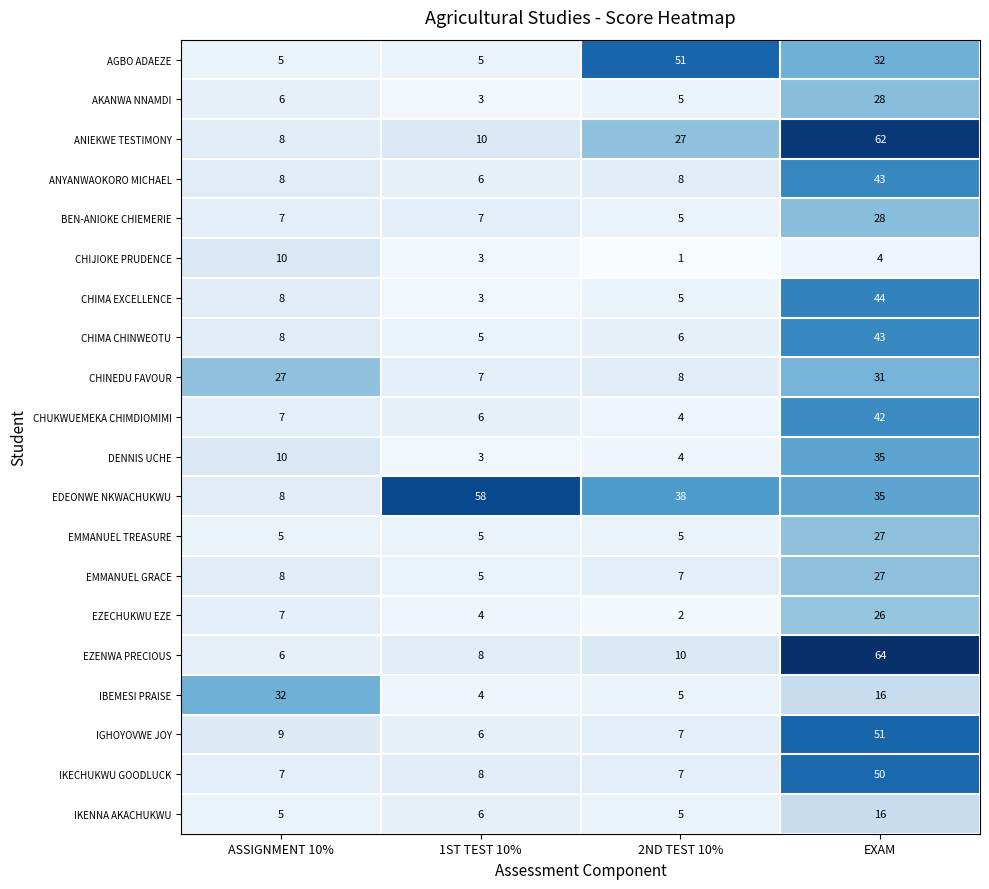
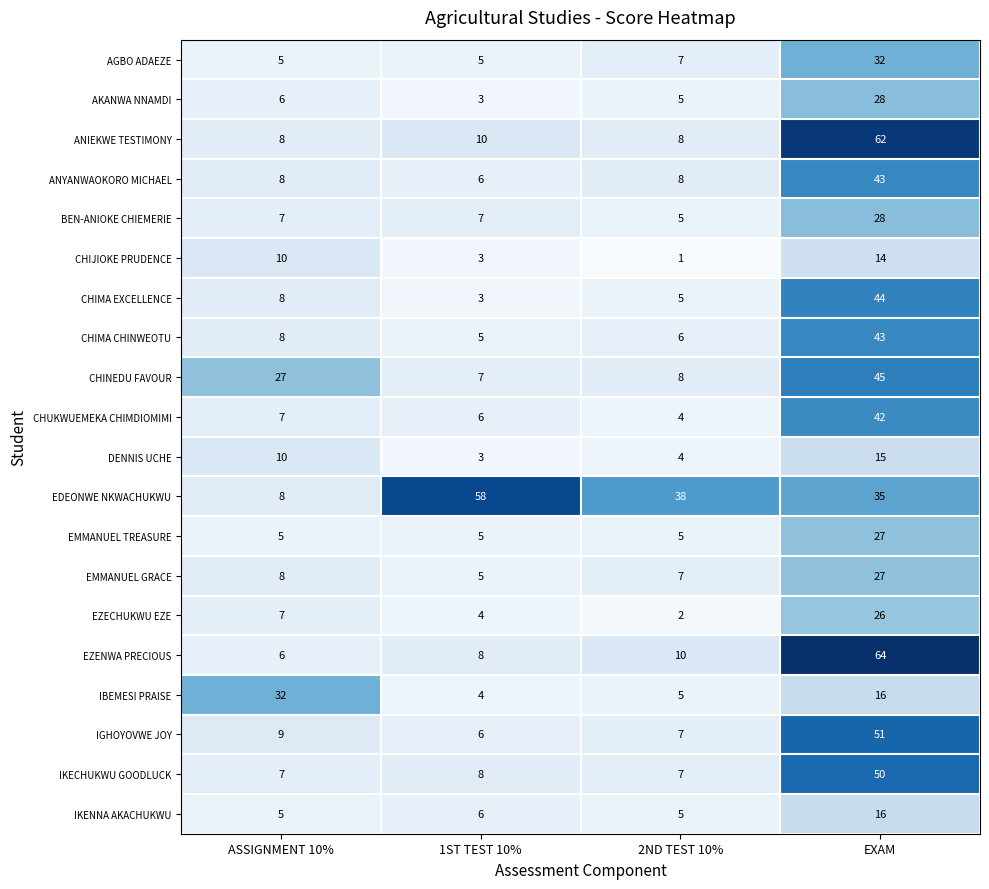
AGBO ADAEZE, 2ND TEST 10%: 51 -> 7
ANIEKWE TESTIMONY, 2ND TEST 10%: 27 -> 8
CHIJIOKE PRUDENCE, EXAM: 4 -> 14
CHINEDU FAVOUR, EXAM: 31 -> 45
DENNIS UCHE, EXAM: 35 -> 15
